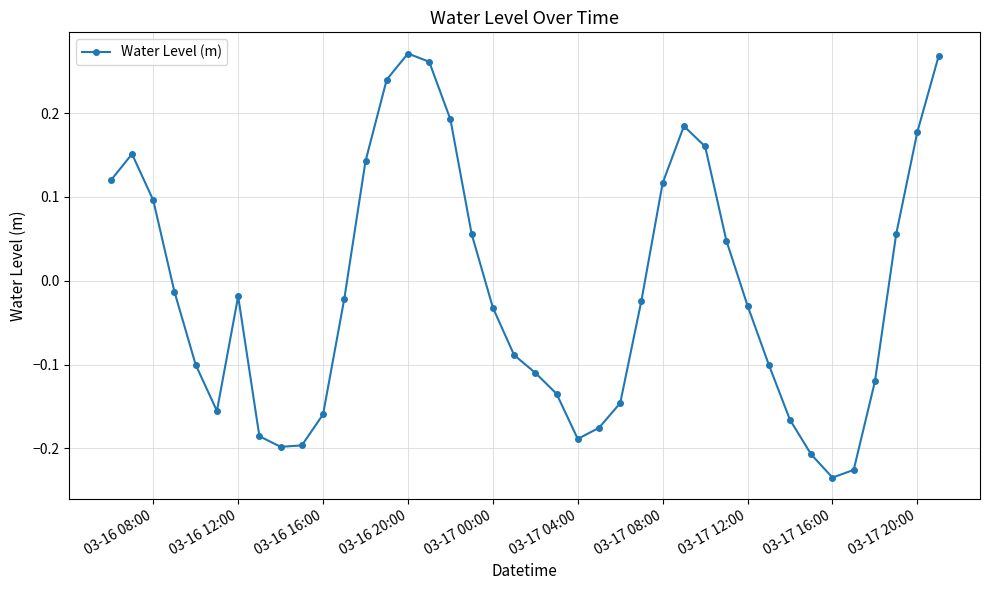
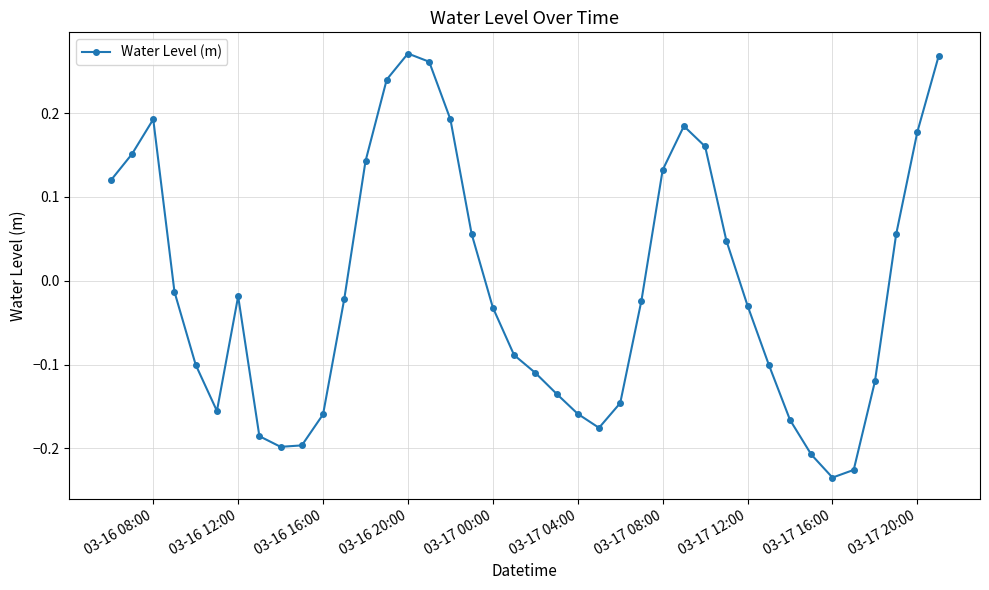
03-16 08:00: 0.10 -> 0.19
03-17 04:00: -0.19 -> -0.16
03-17 08:00: 0.12 -> 0.13
